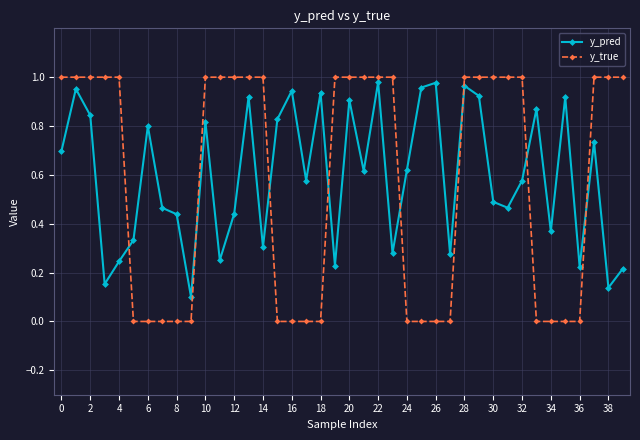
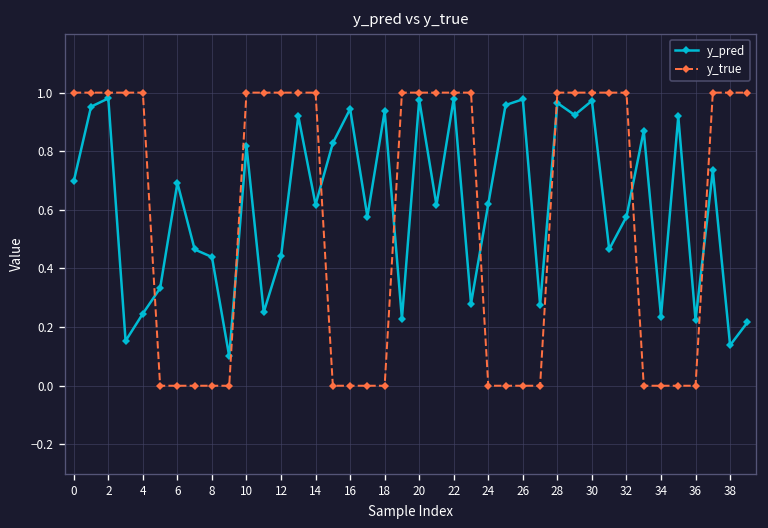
y_pred, 2: 0.84 -> 0.98
y_pred, 6: 0.80 -> 0.69
y_pred, 14: 0.30 -> 0.62
y_pred, 20: 0.91 -> 0.98
y_pred, 30: 0.49 -> 0.97
y_pred, 34: 0.37 -> 0.24
